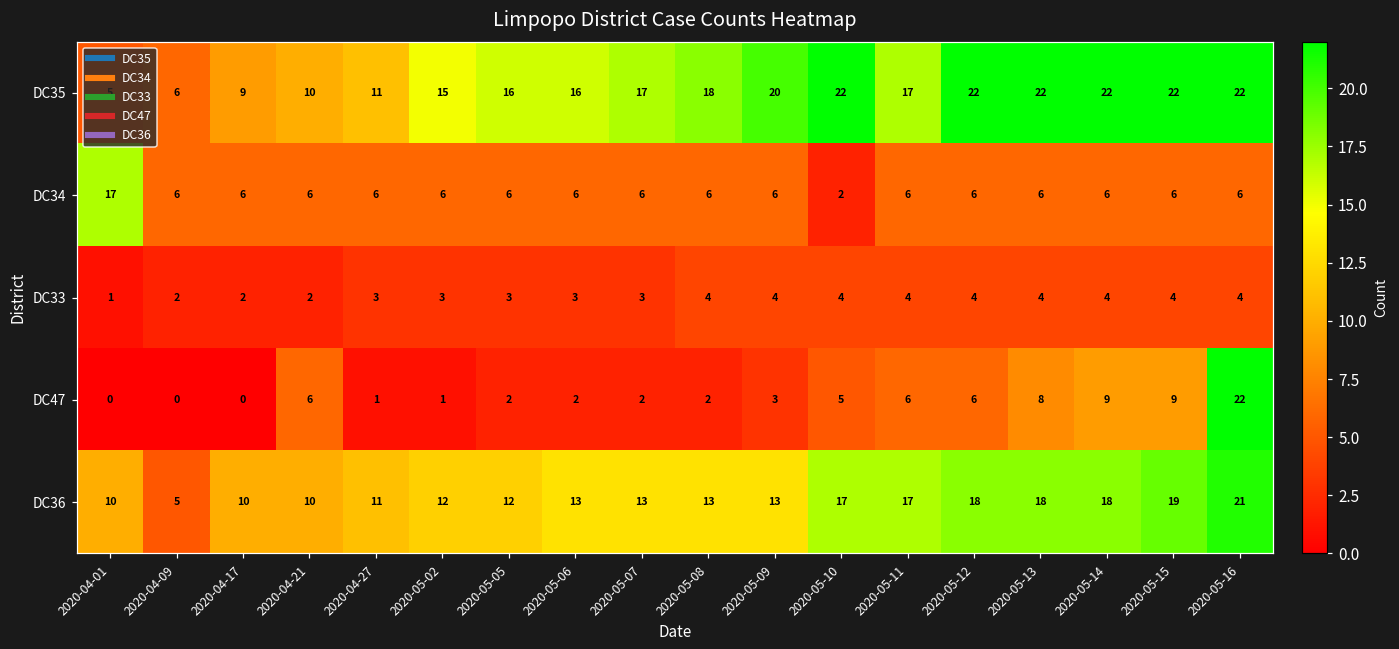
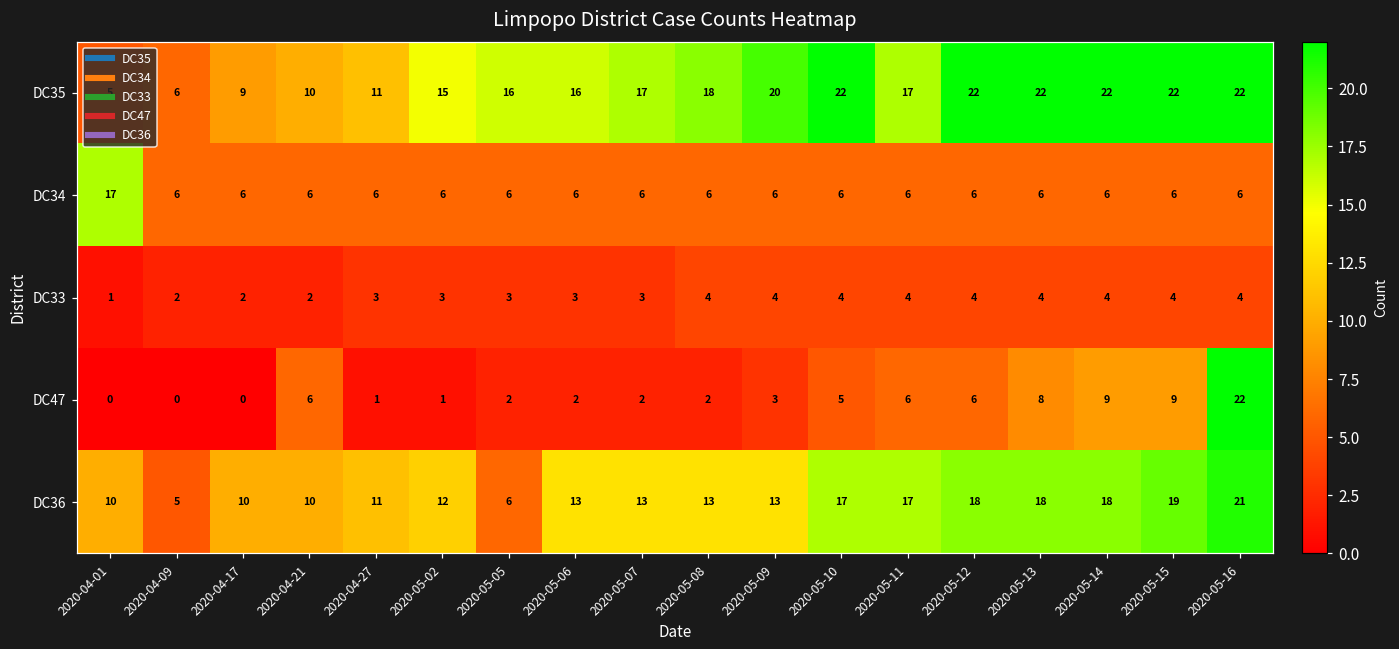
DC34, 2020-05-10: 2 -> 6
DC36, 2020-05-05: 12 -> 6
